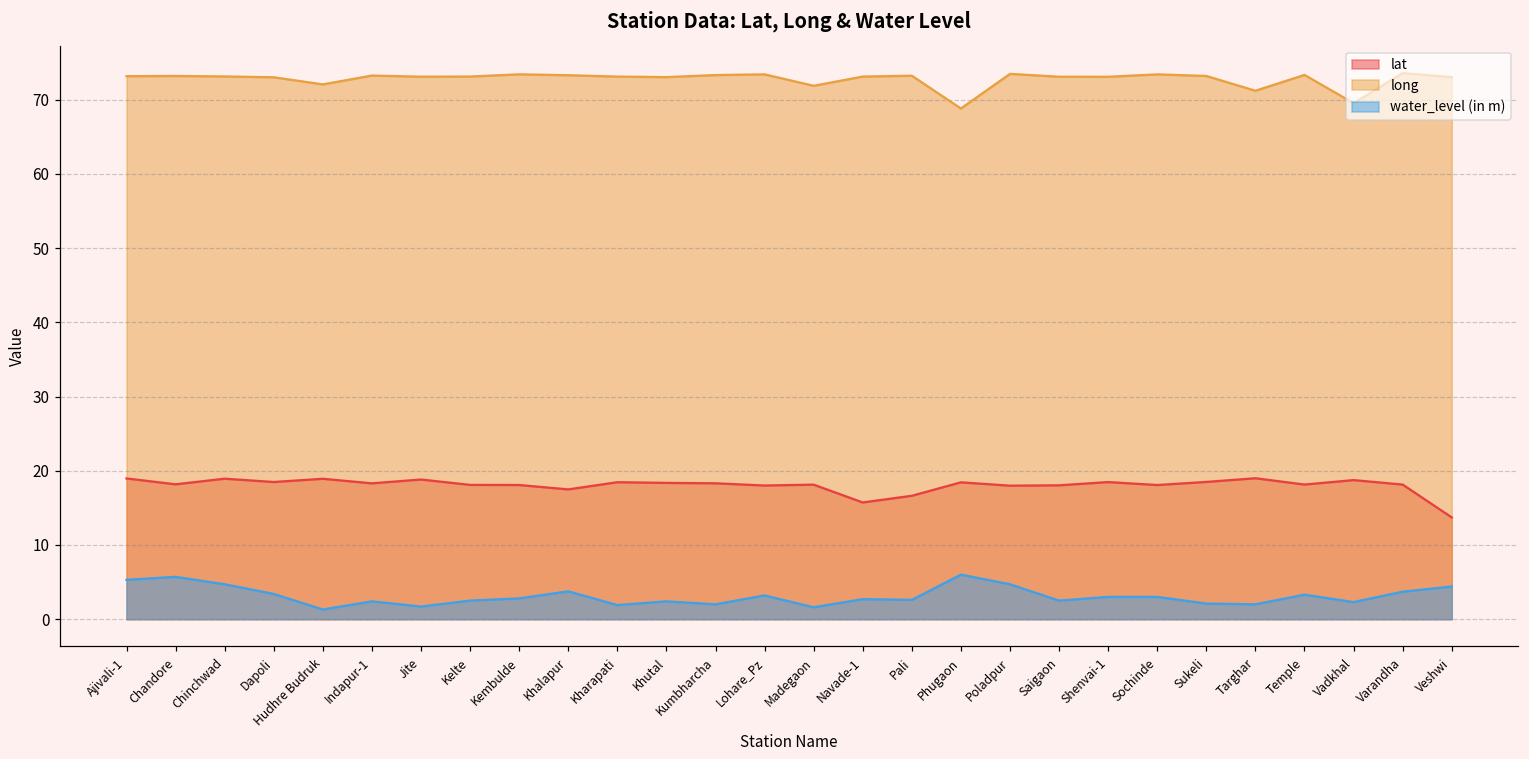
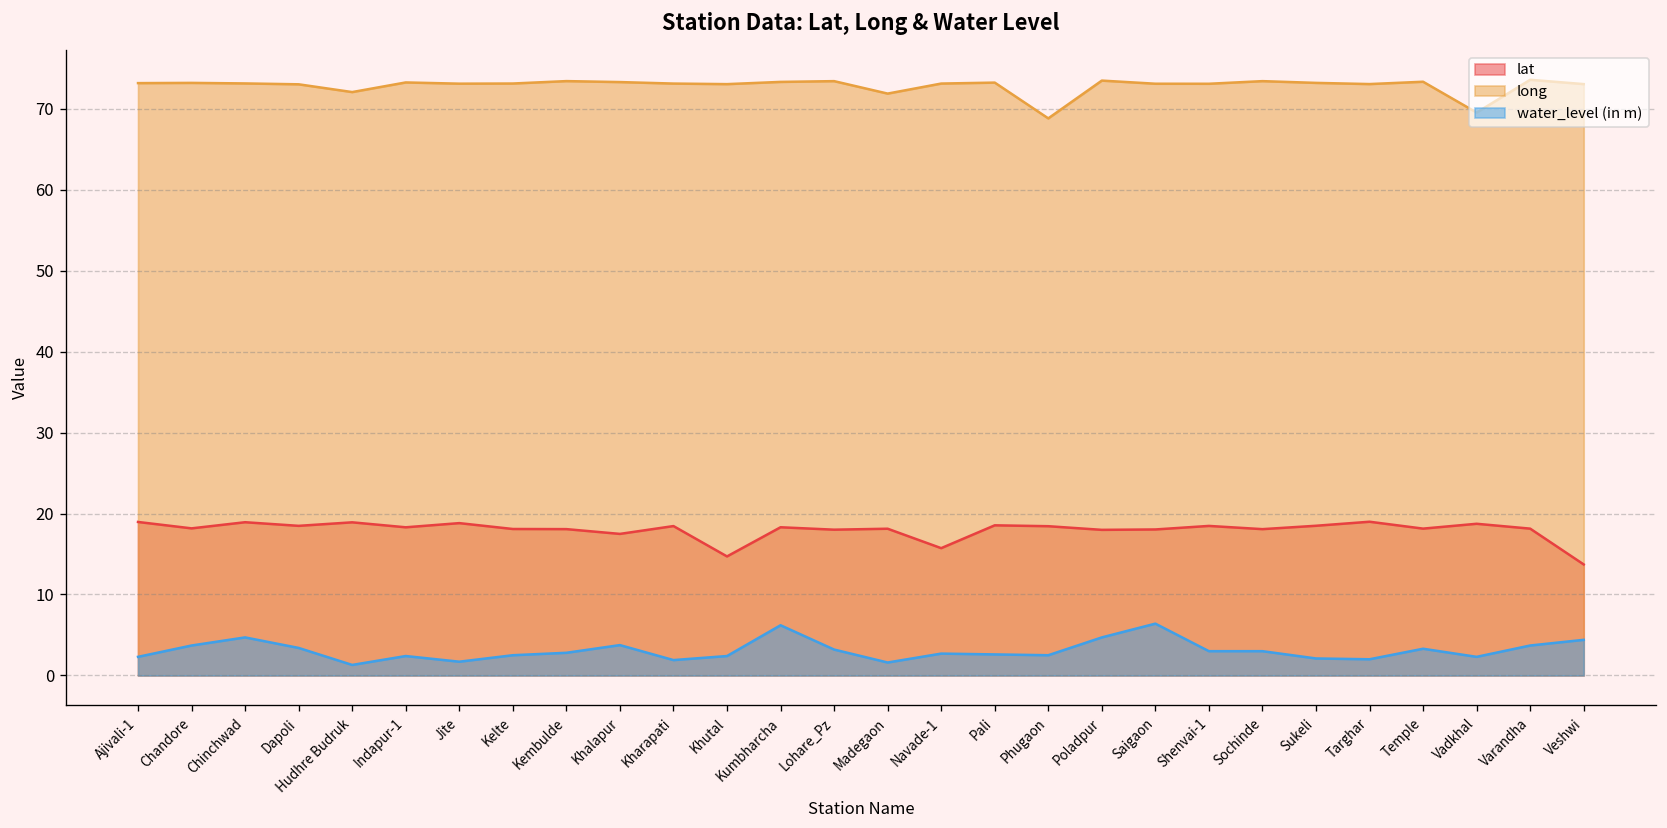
water_level (in m), Ajivali-1: 5 -> 2
water_level (in m), Chandore: 6 -> 4
lat, Khutal: 18 -> 15
water_level (in m), Kumbharcha: 2 -> 6
lat, Pali: 17 -> 19
water_level (in m), Phugaon: 6 -> 3
water_level (in m), Saigaon: 3 -> 6
long, Targhar: 71 -> 73
